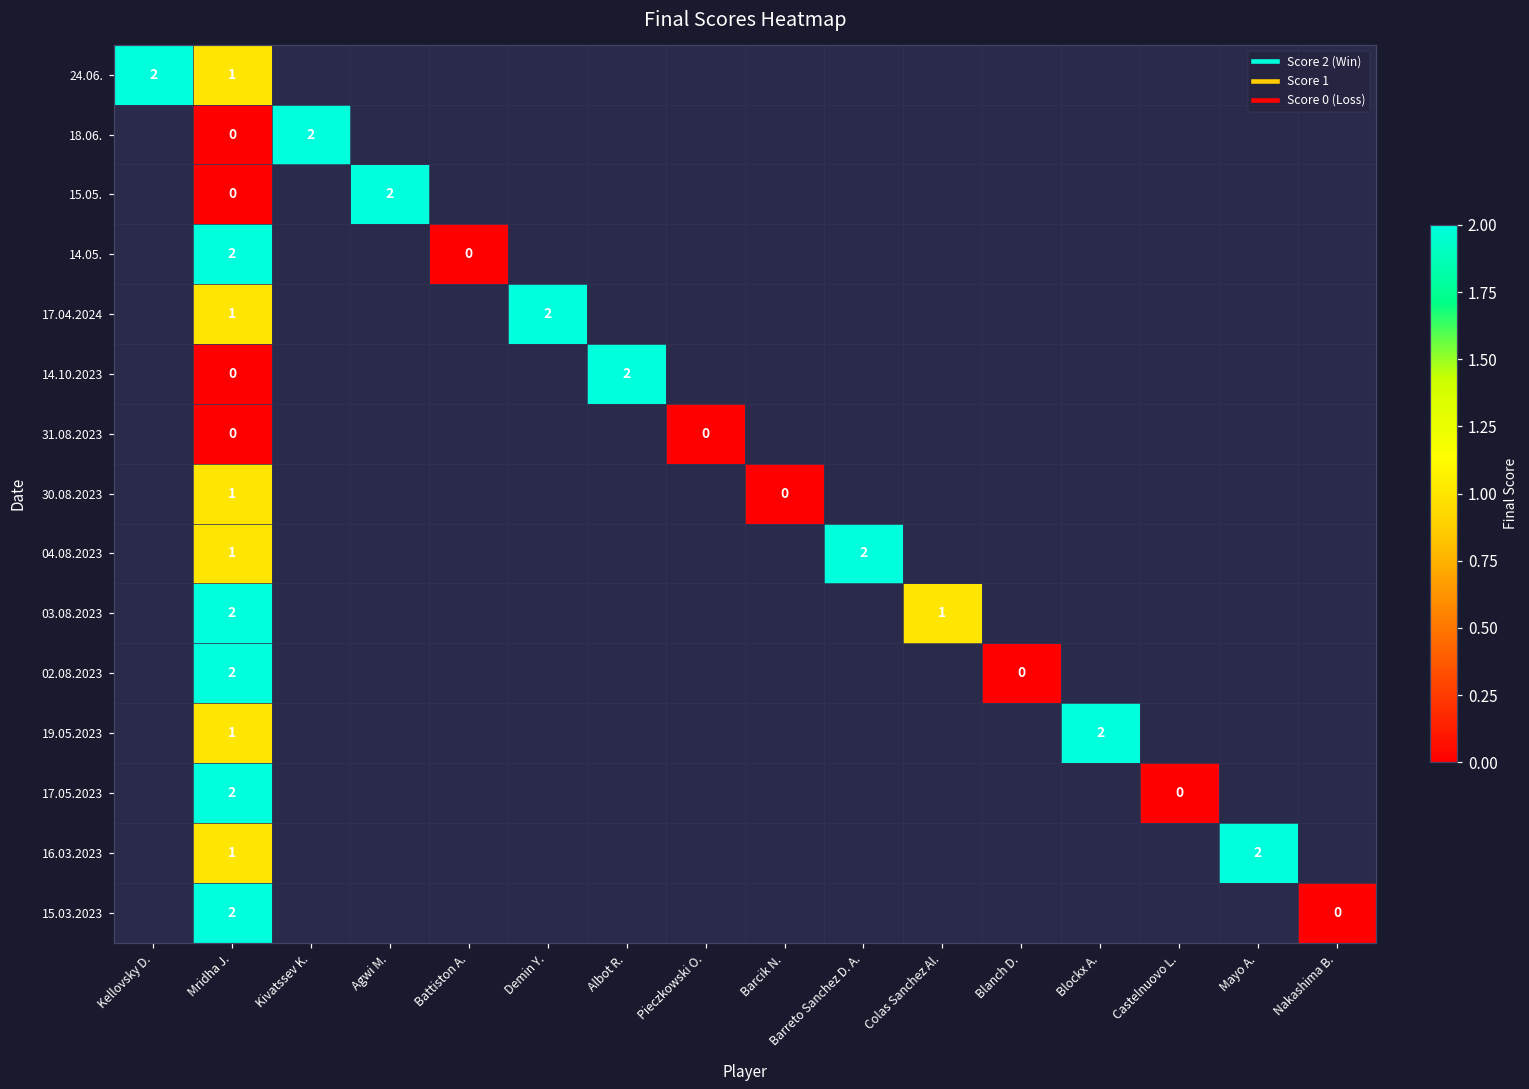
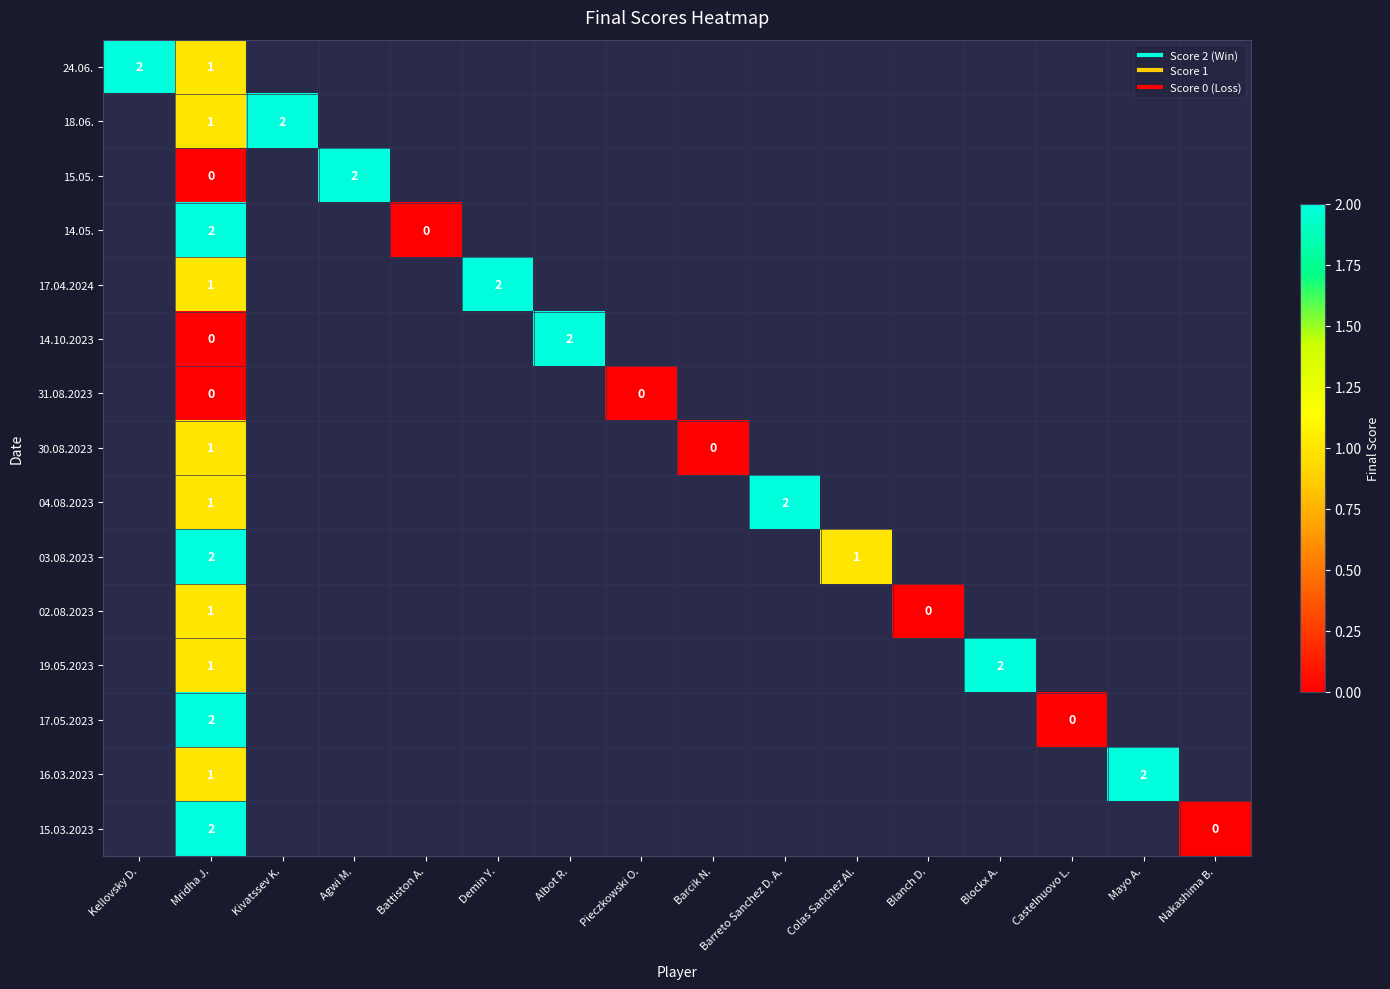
18.06., Mridha J.: 0 -> 1
02.08.2023, Mridha J.: 2 -> 1
